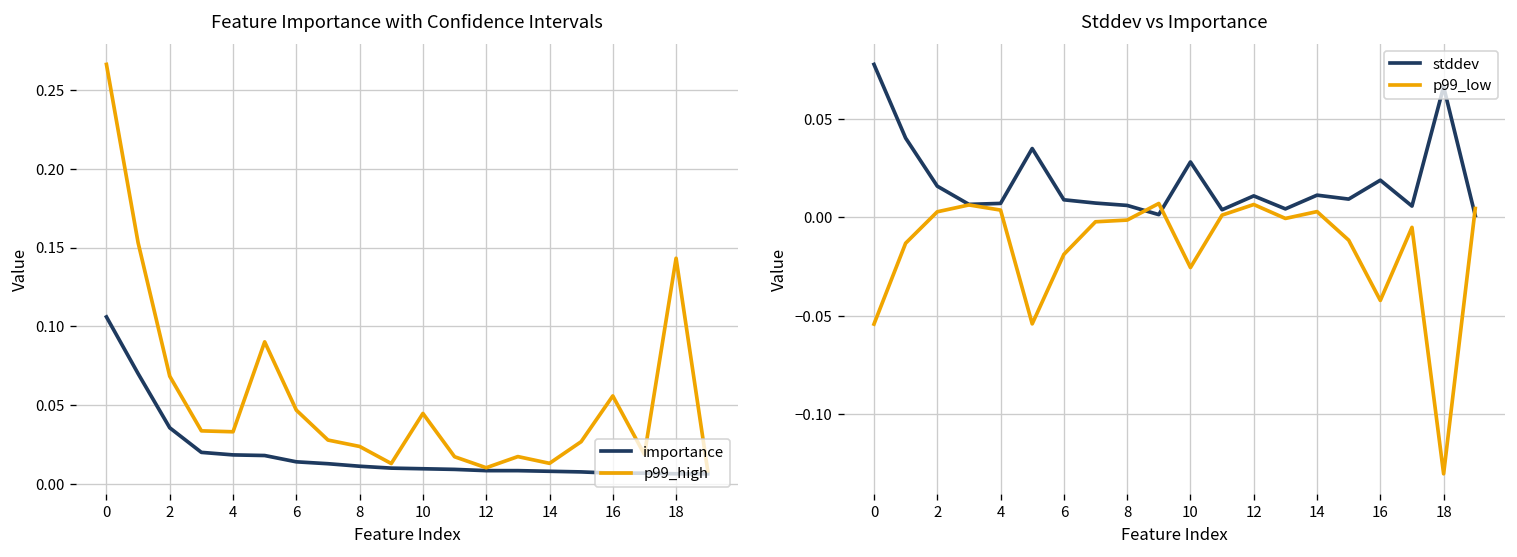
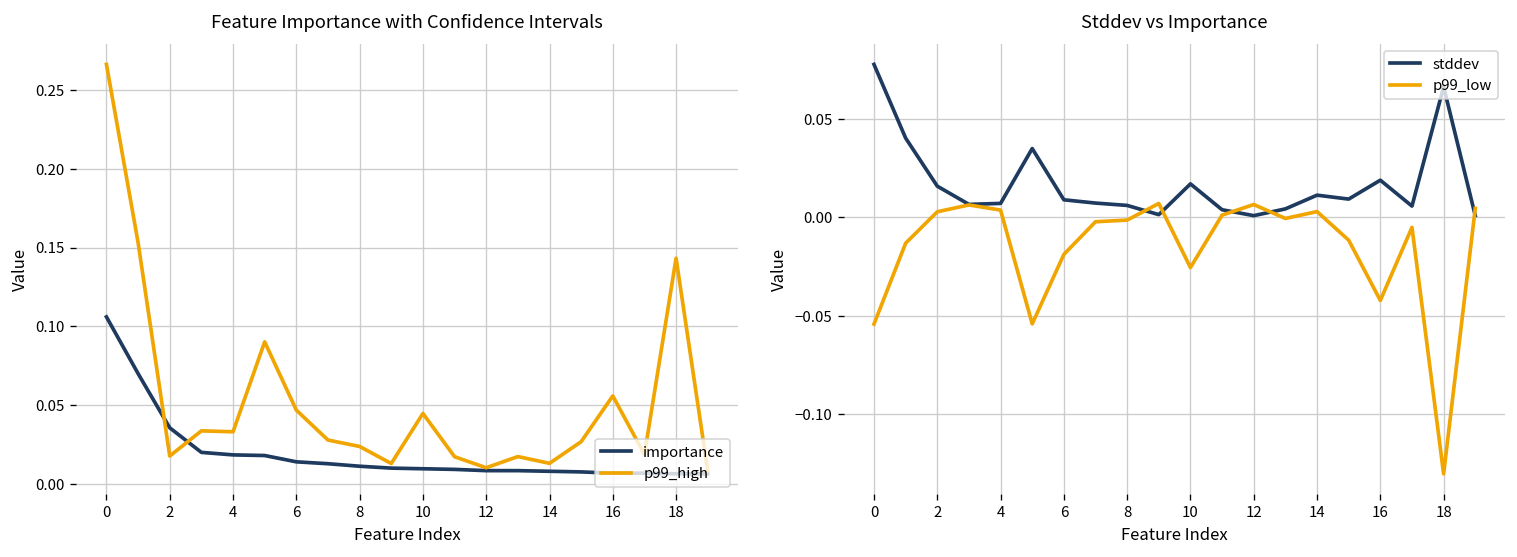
Feature Importance with Confidence Intervals, p99_high, 2: 0.068 -> 0.018
Stddev vs Importance, stddev, 10: 0.028 -> 0.017
Stddev vs Importance, stddev, 12: 0.011 -> 0.001
